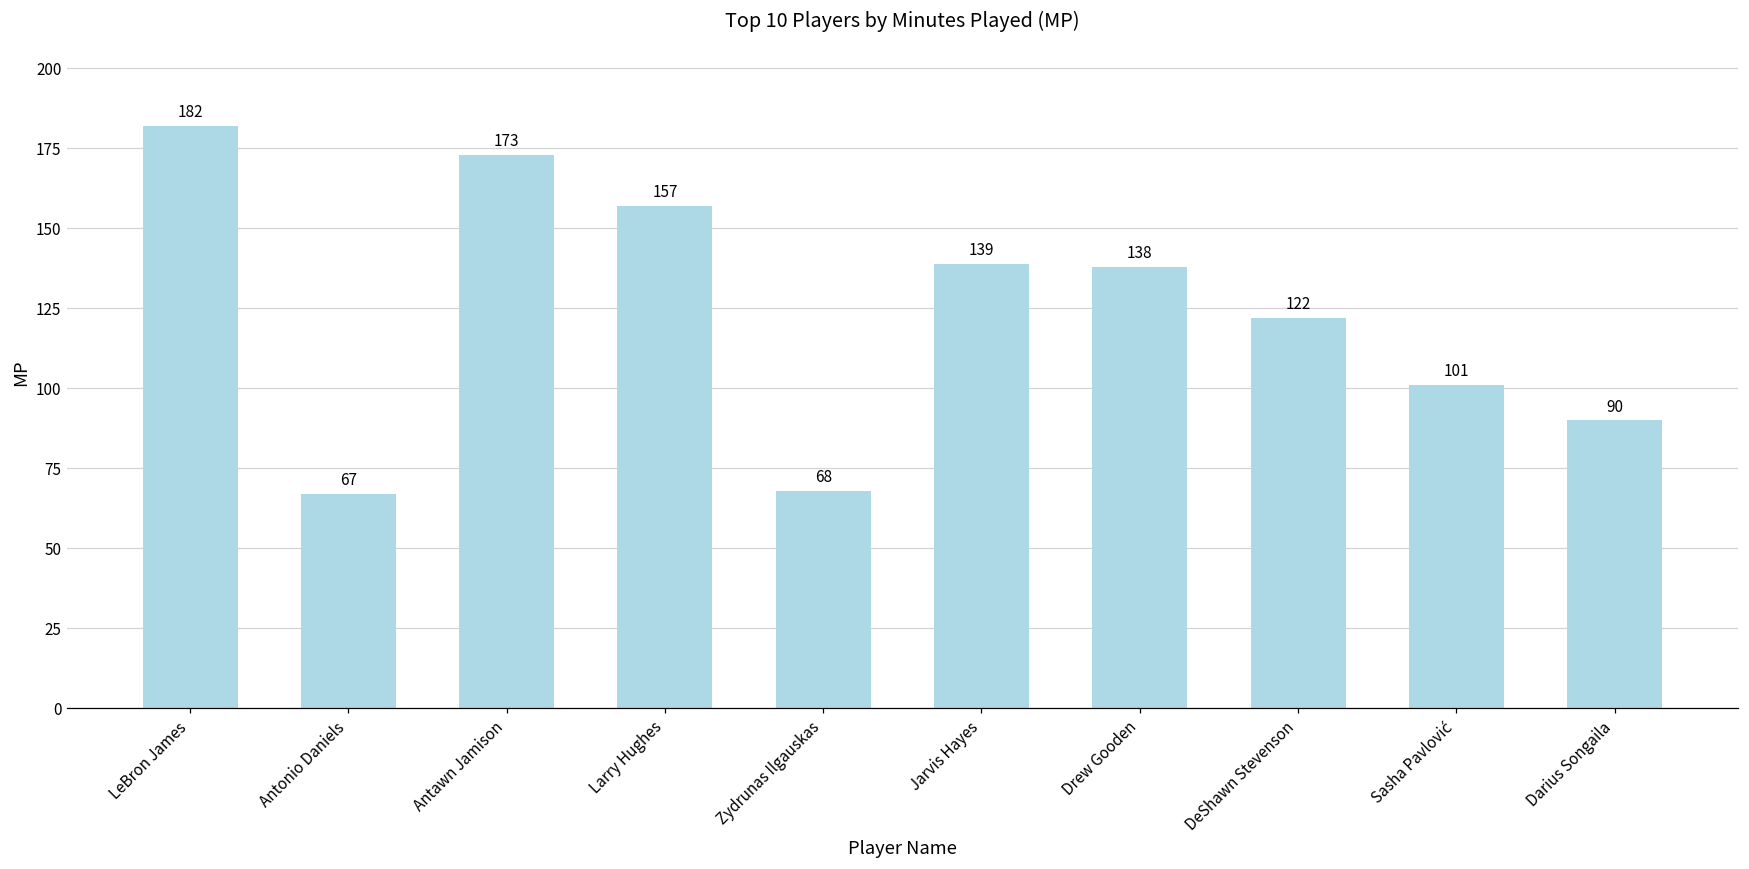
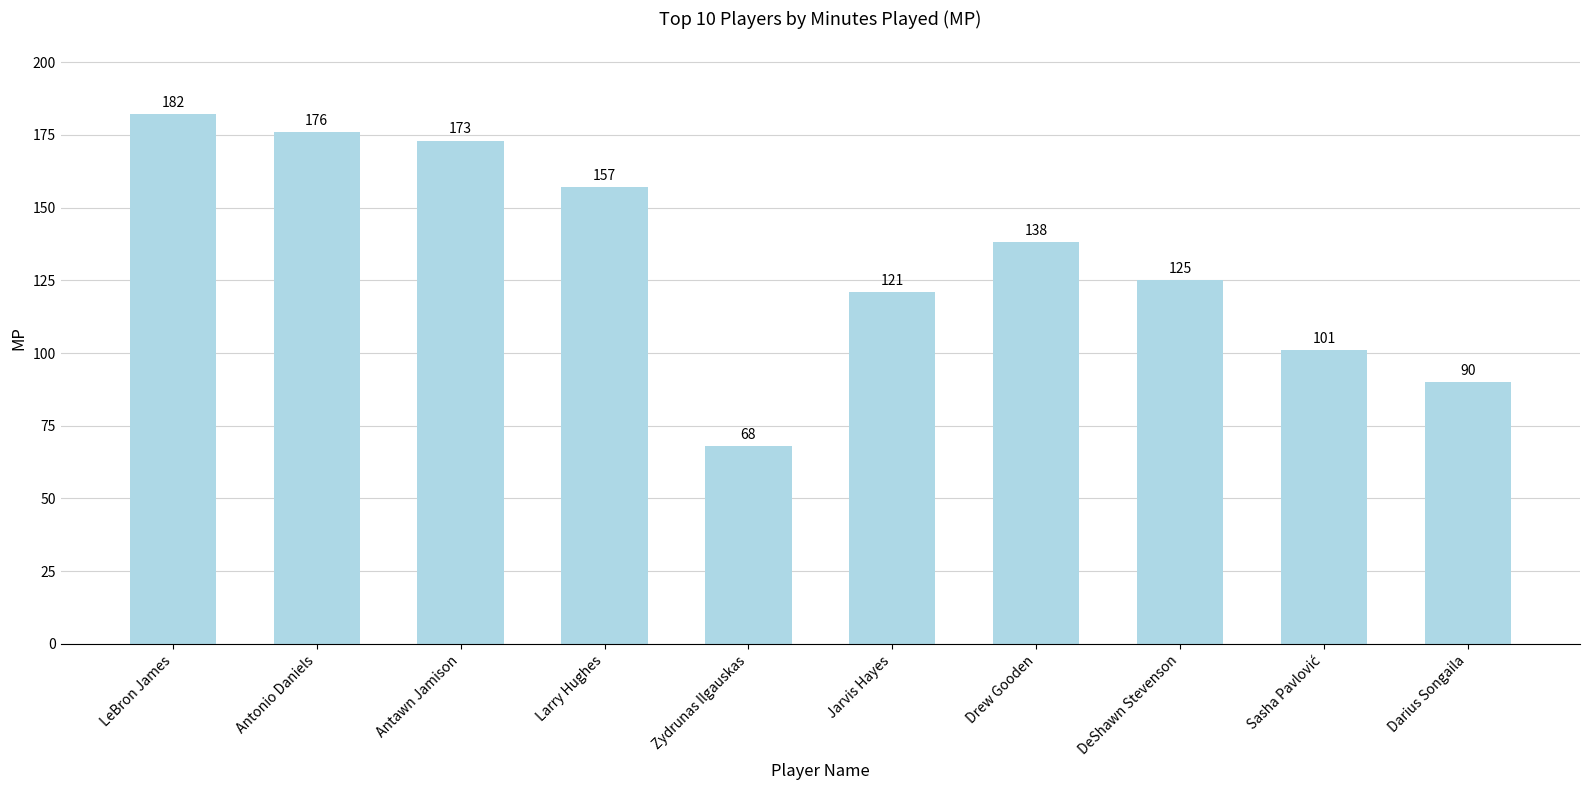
Antonio Daniels: 67 -> 176
Jarvis Hayes: 139 -> 121
DeShawn Stevenson: 122 -> 125
